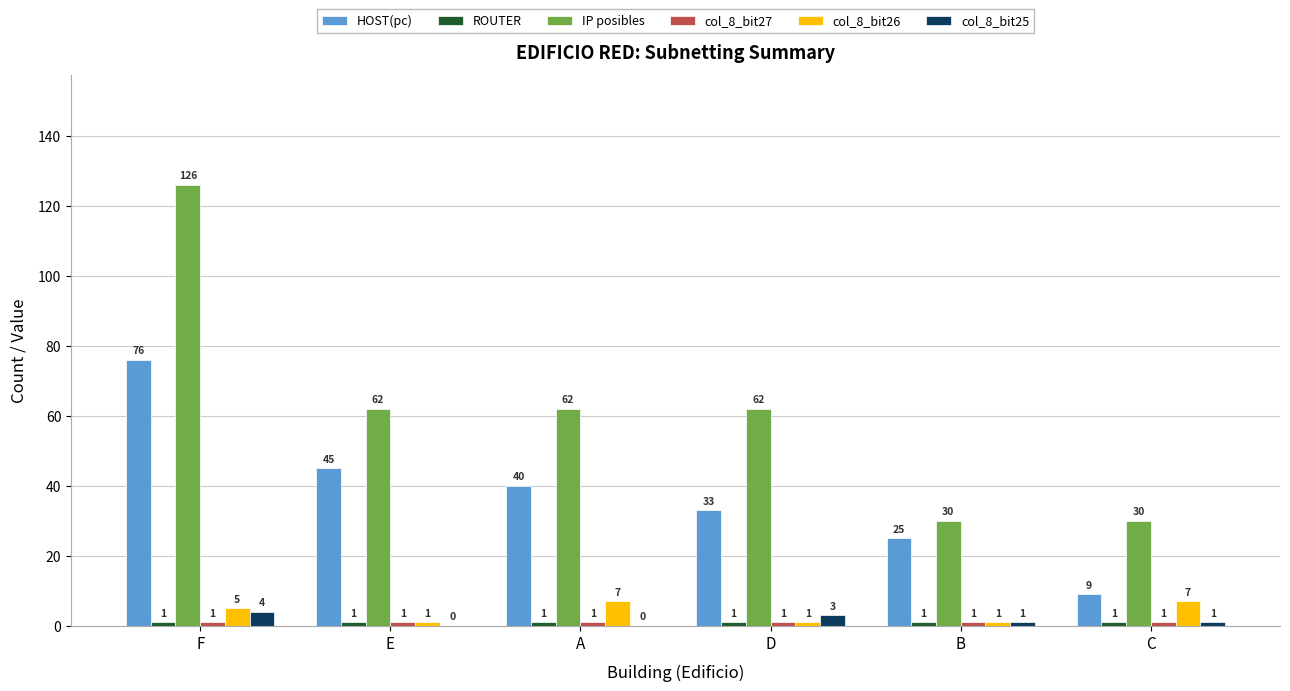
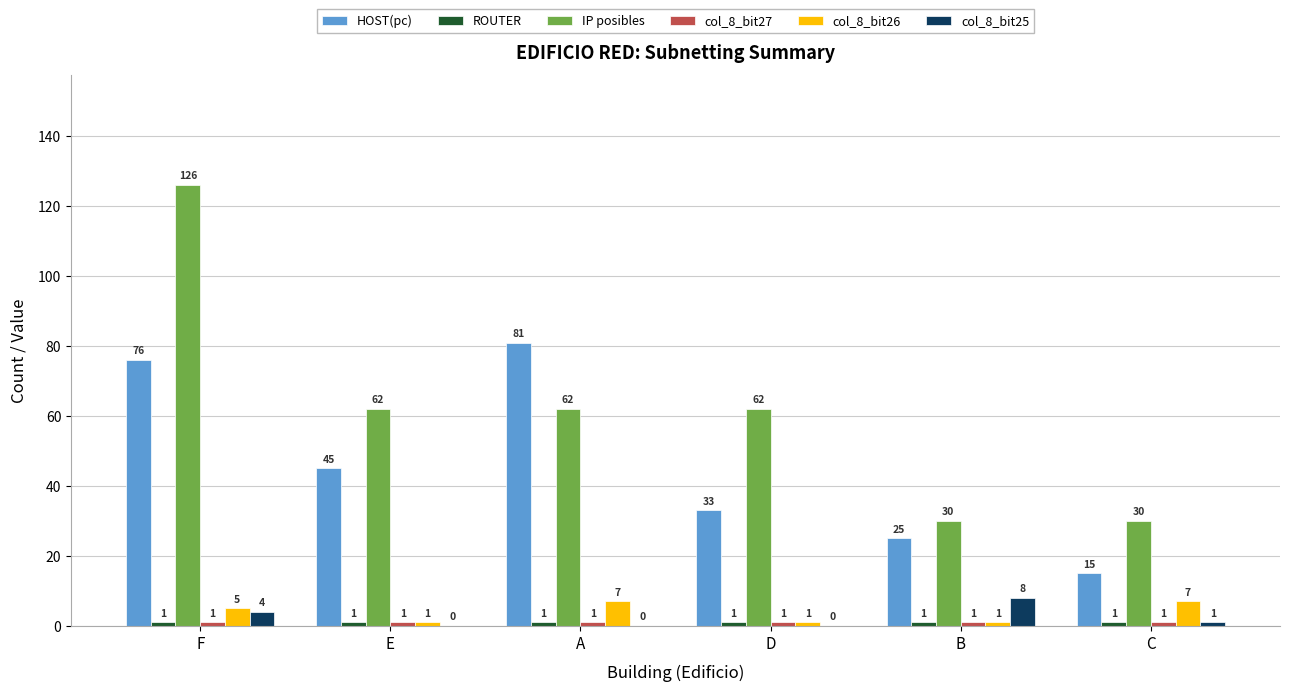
HOST(pc), A: 40 -> 81
col_8_bit25, D: 3 -> 0
col_8_bit25, B: 1 -> 8
HOST(pc), C: 9 -> 15
